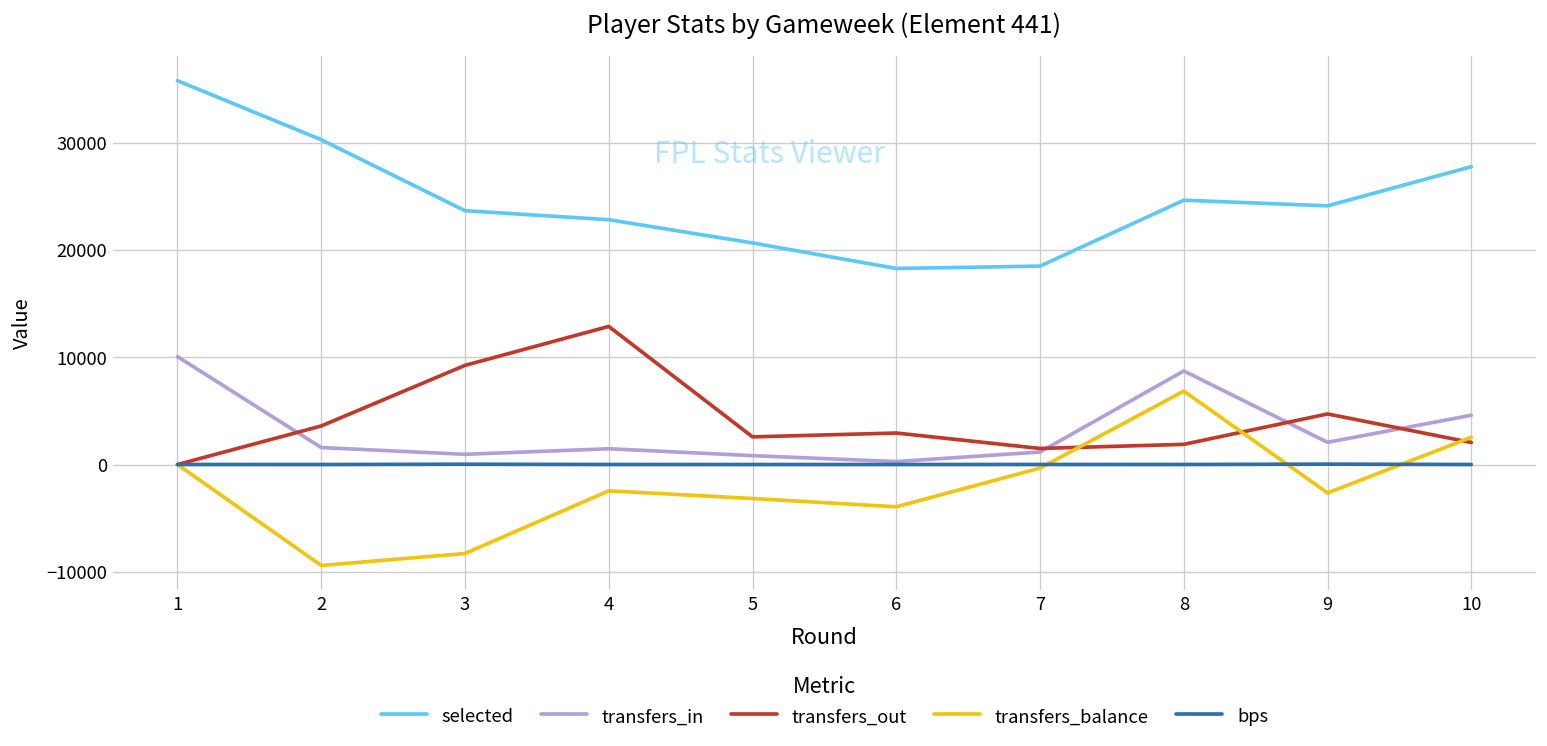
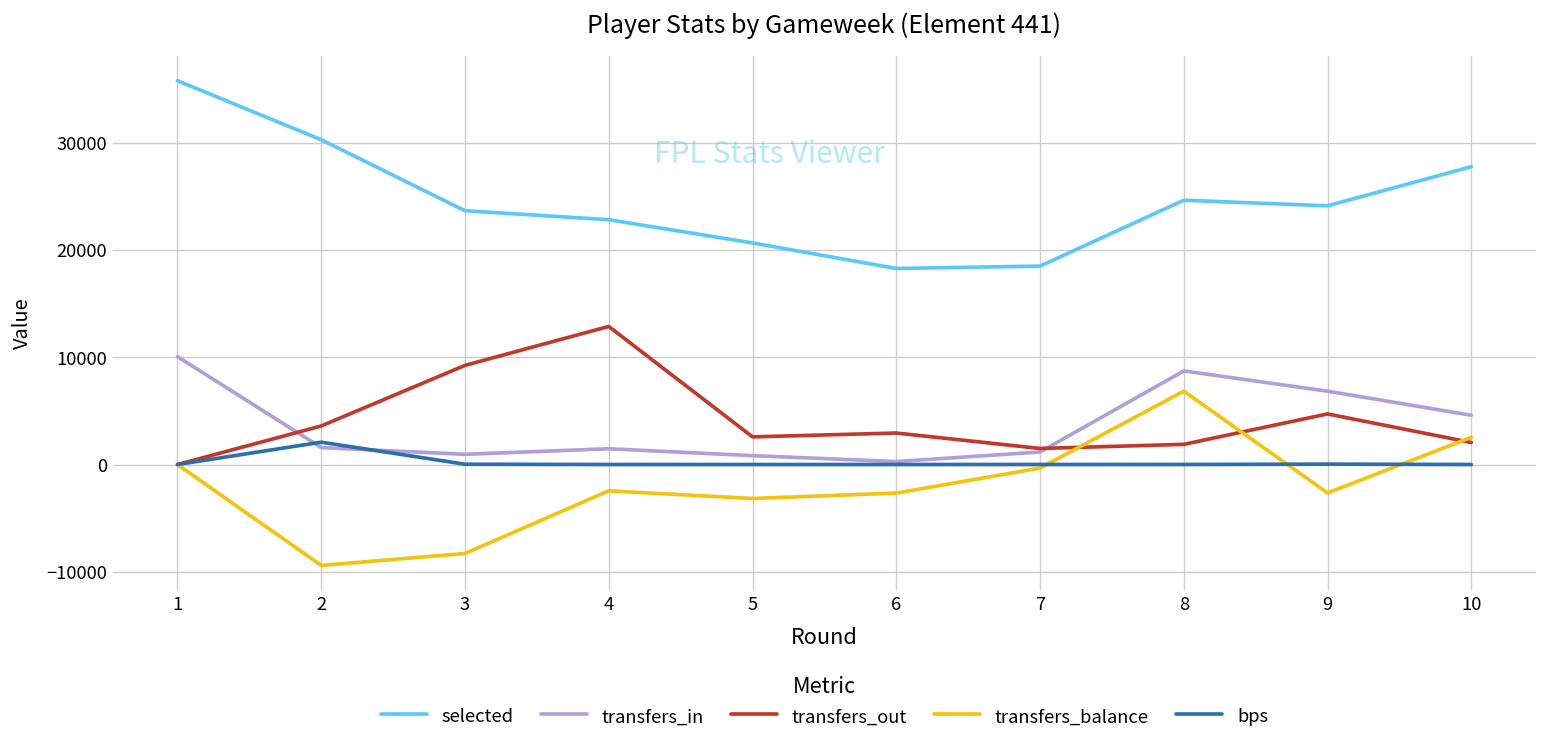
bps, 2: 0 -> 2000
transfers_balance, 6: -4000 -> -3000
transfers_in, 9: 2000 -> 7000
